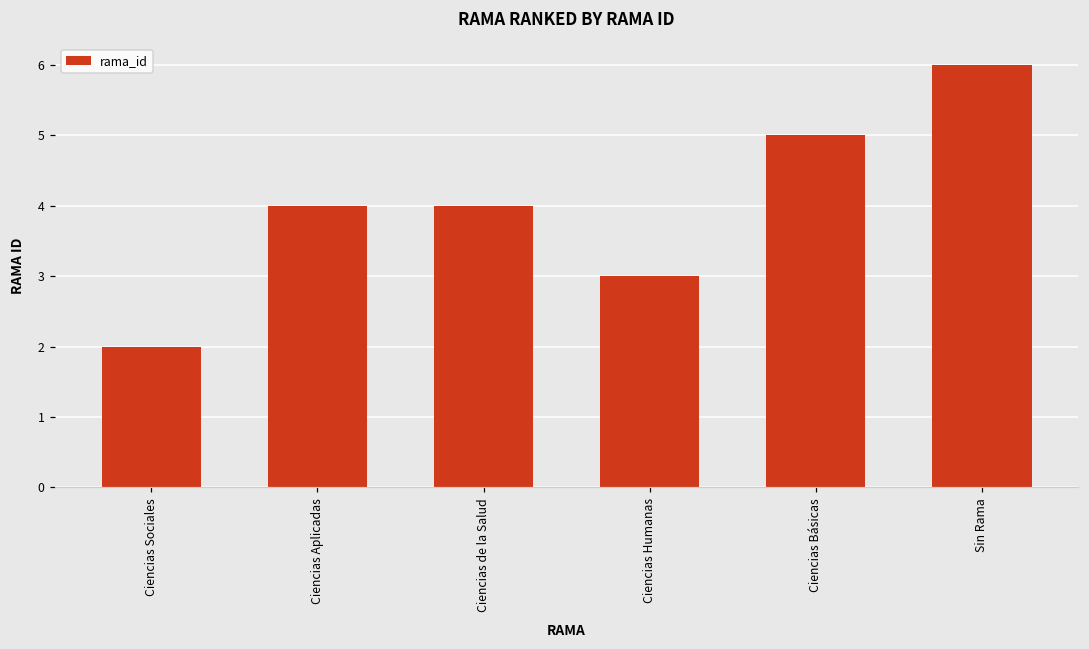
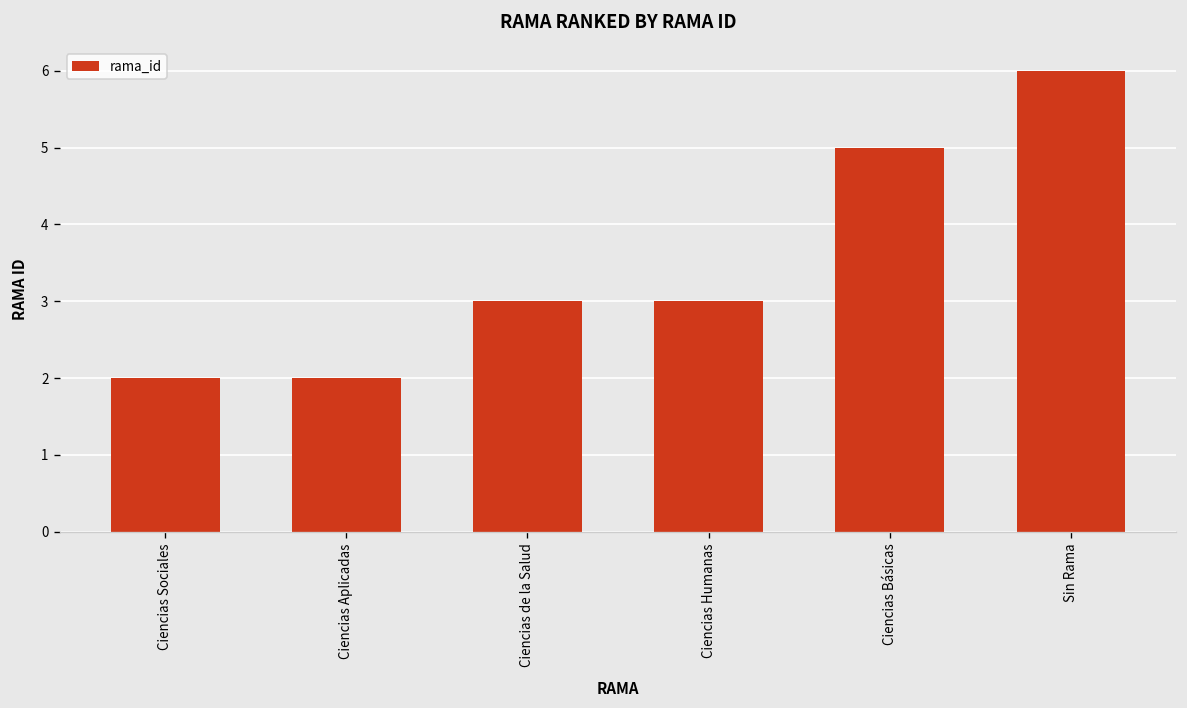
Ciencias Aplicadas: 4 -> 2
Ciencias de la Salud: 4 -> 3
